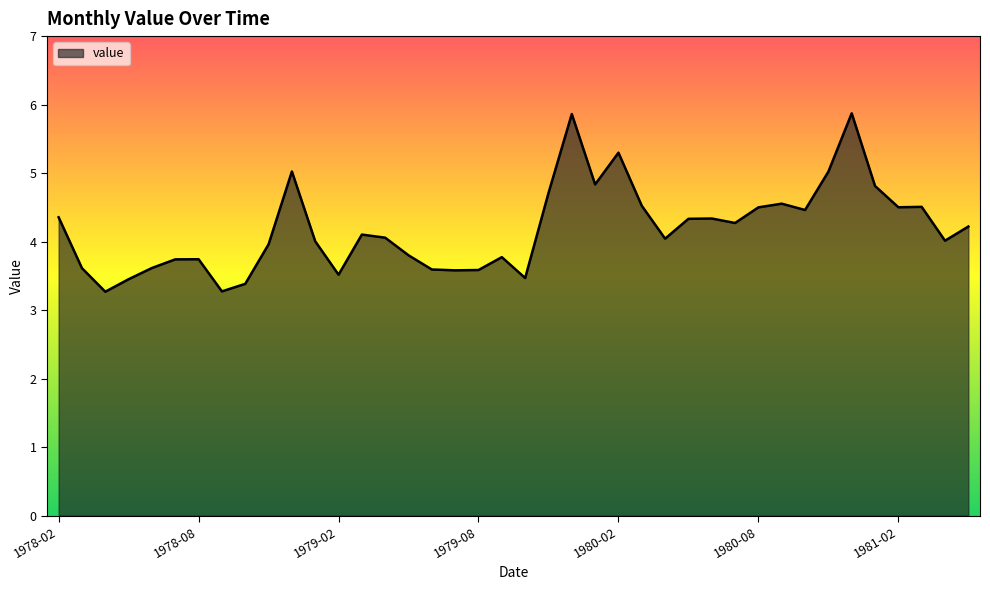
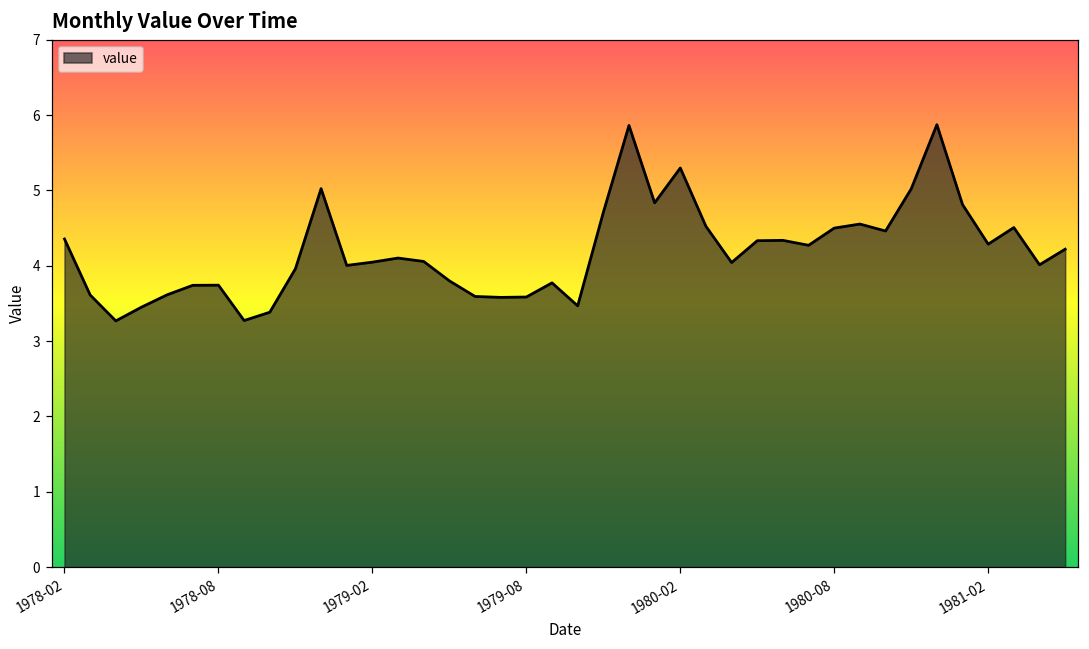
1979-02: 3.5 -> 4.0
1981-02: 4.5 -> 4.3
